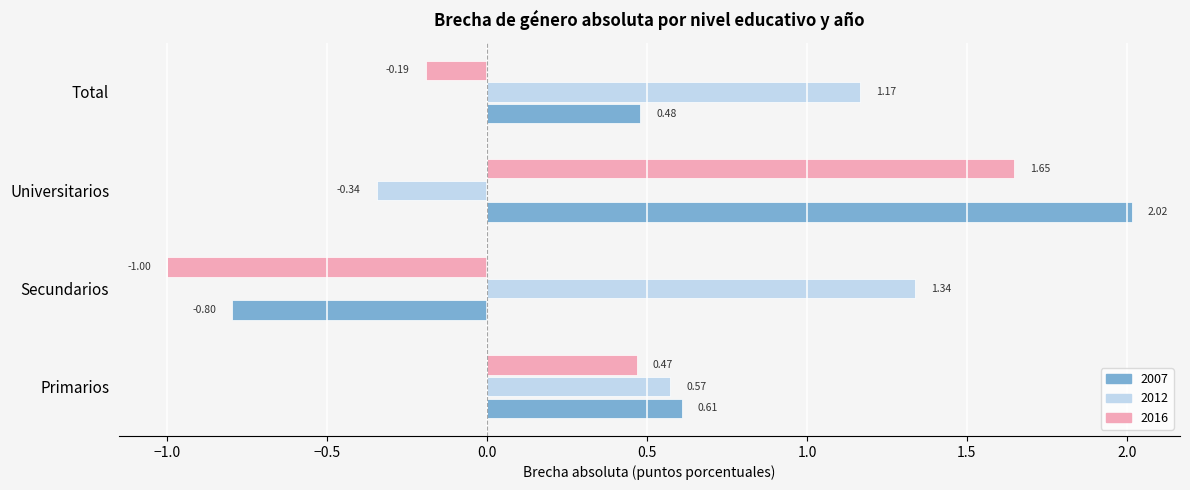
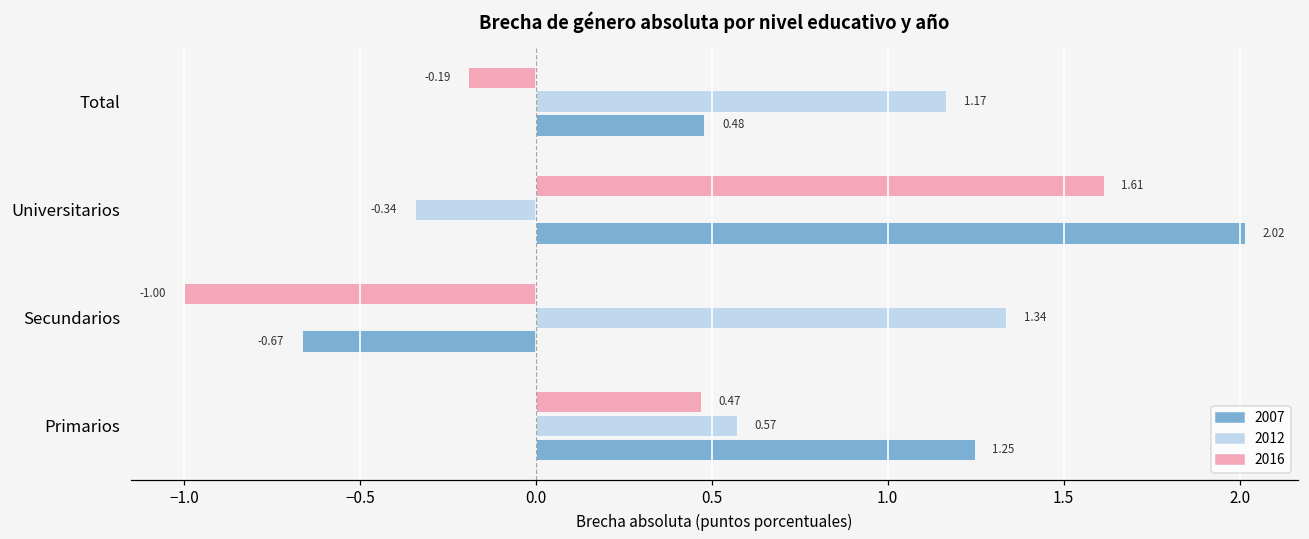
2016, Universitarios: 1.65 -> 1.61
2007, Secundarios: -0.80 -> -0.67
2007, Primarios: 0.61 -> 1.25
